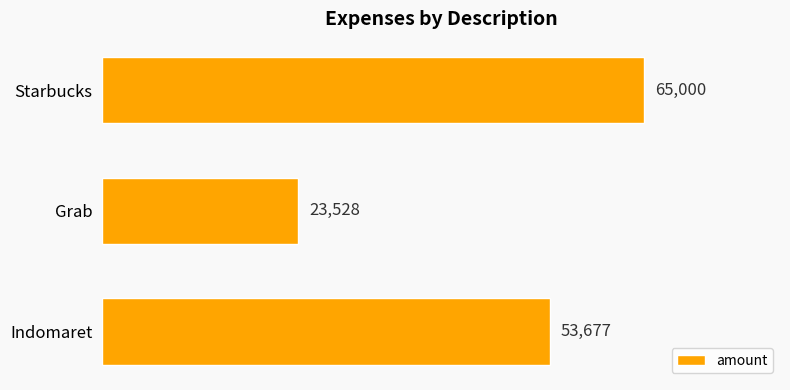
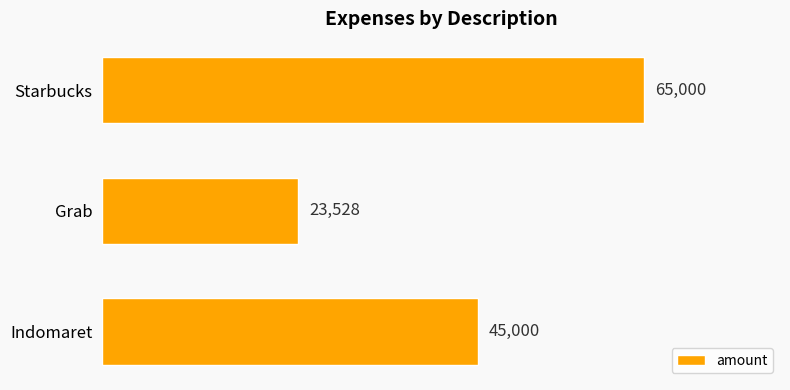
Indomaret: 53,677 -> 45,000
